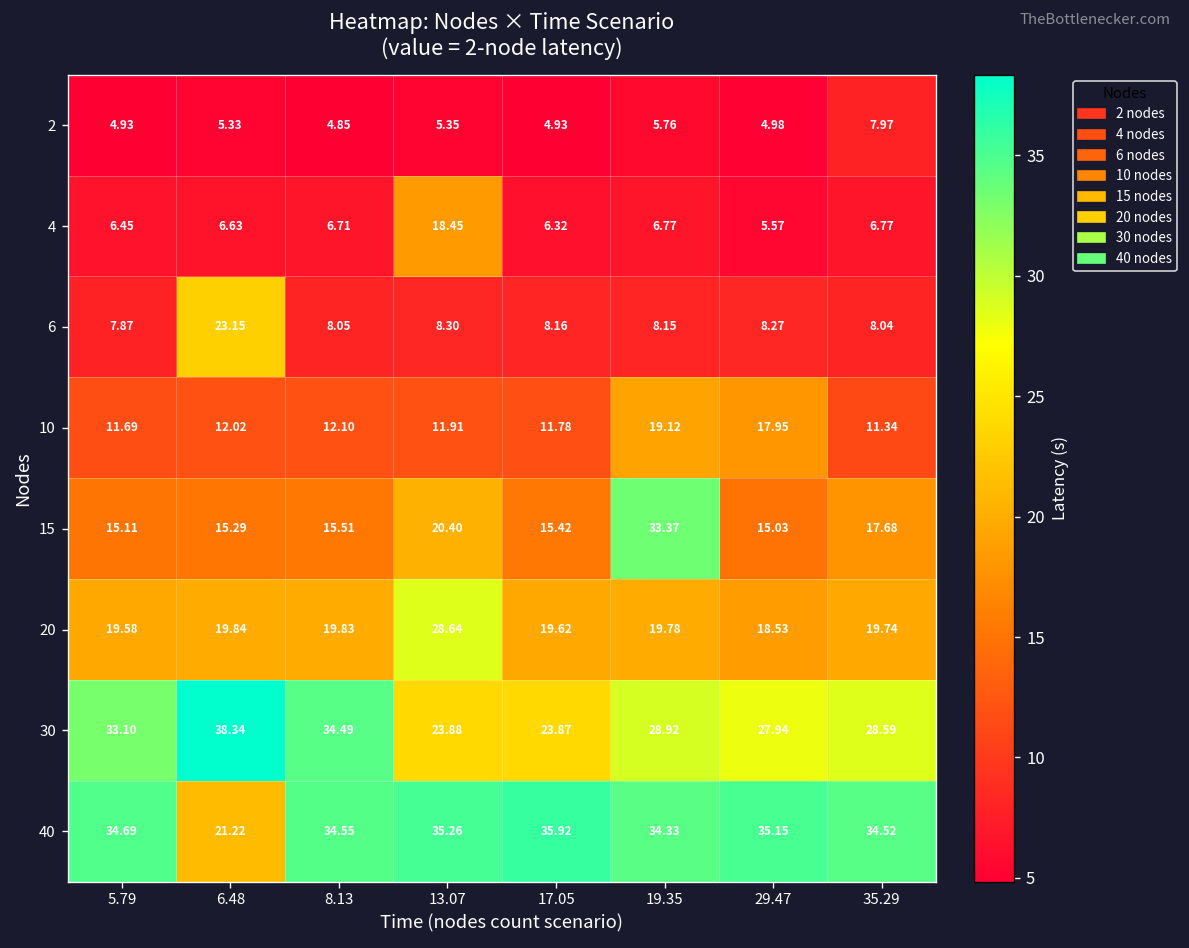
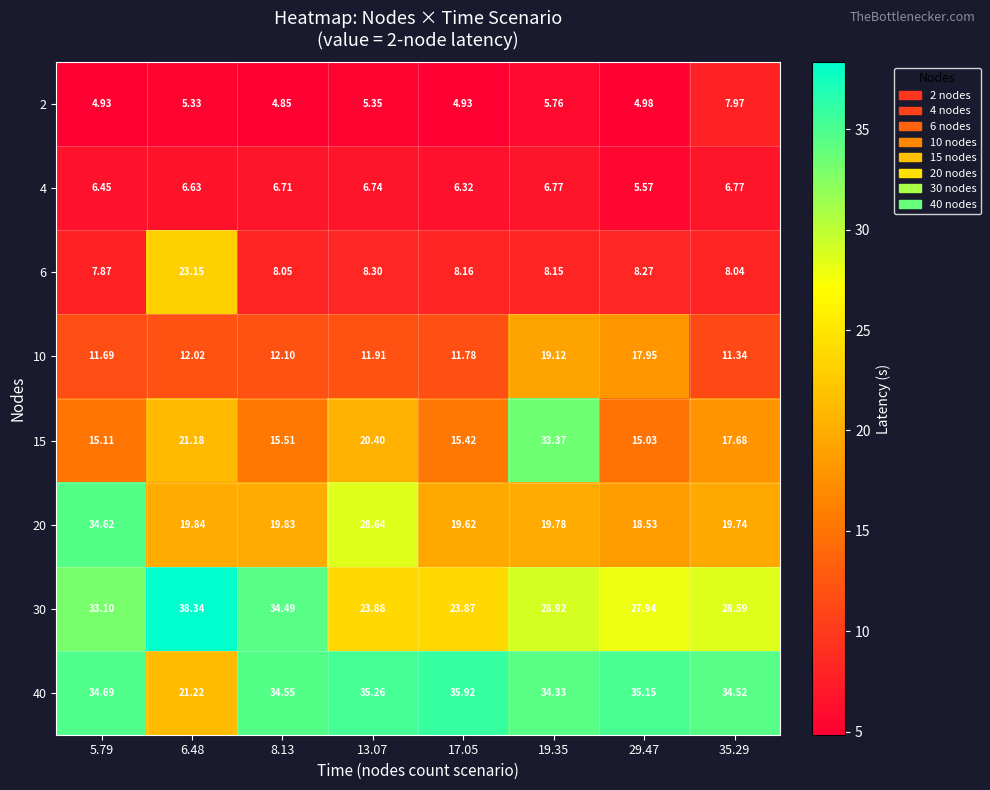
4, 13.07: 18.45 -> 6.74
15, 6.48: 15.29 -> 21.18
20, 5.79: 19.58 -> 34.62
